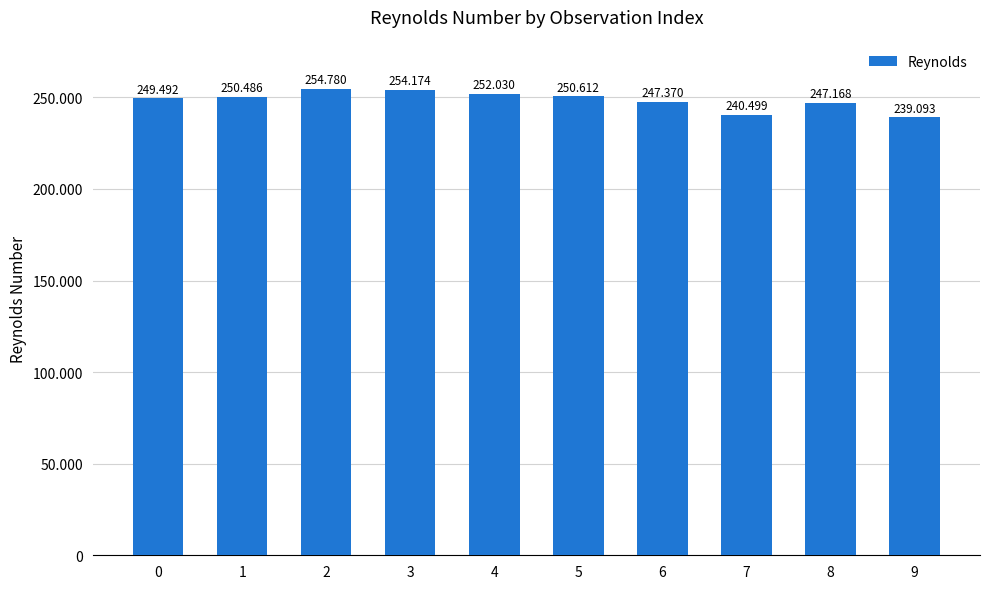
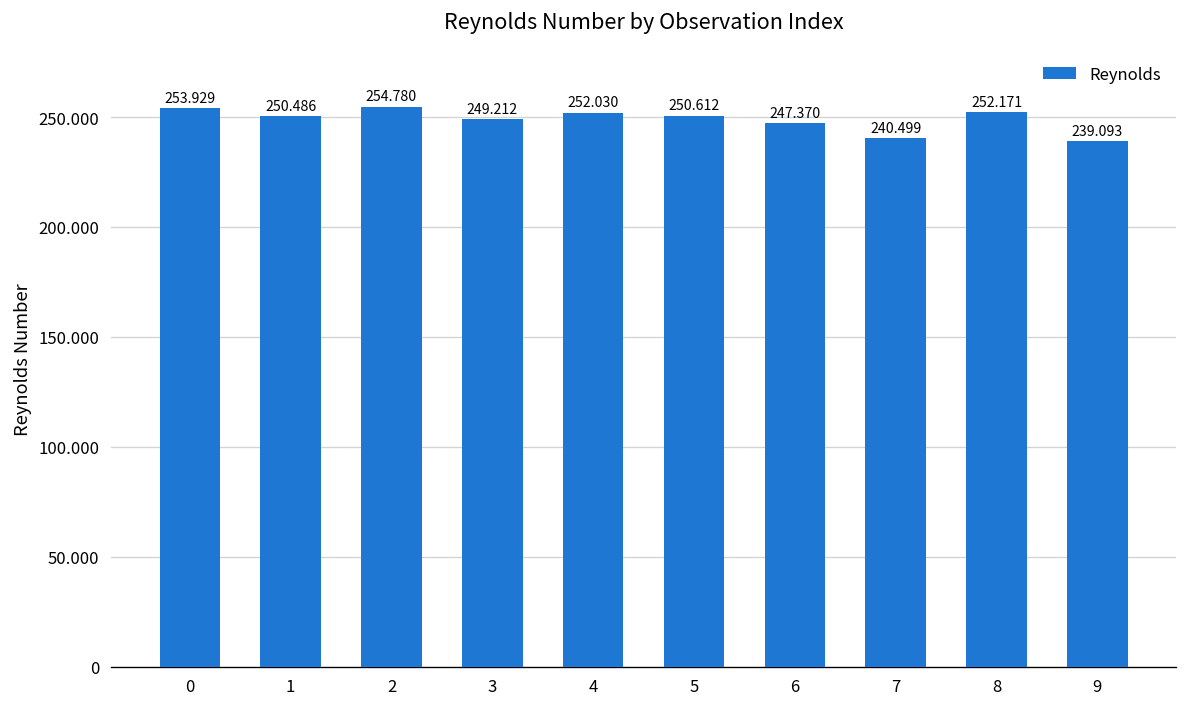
0: 249.492 -> 253.929
3: 254.174 -> 249.212
8: 247.168 -> 252.171
